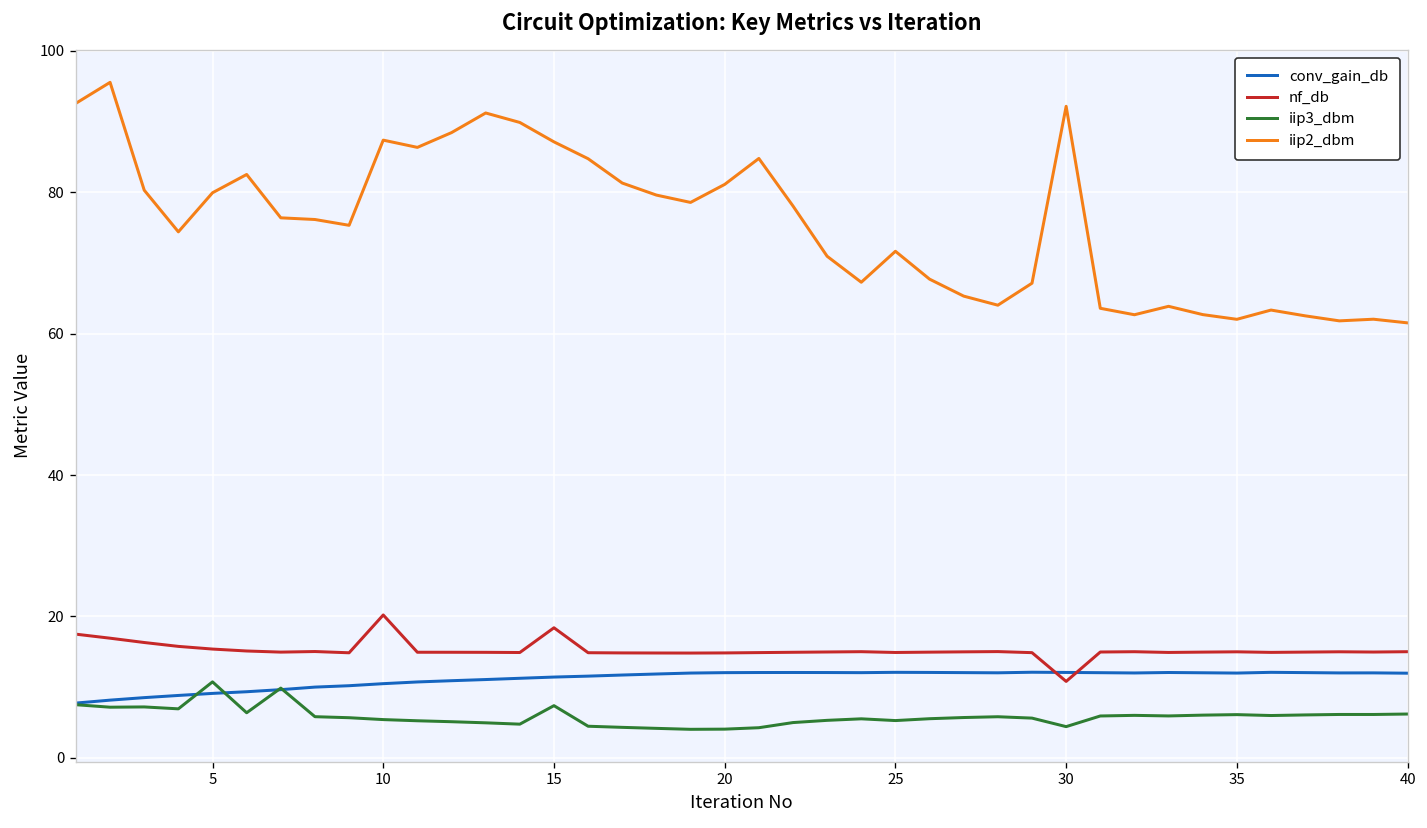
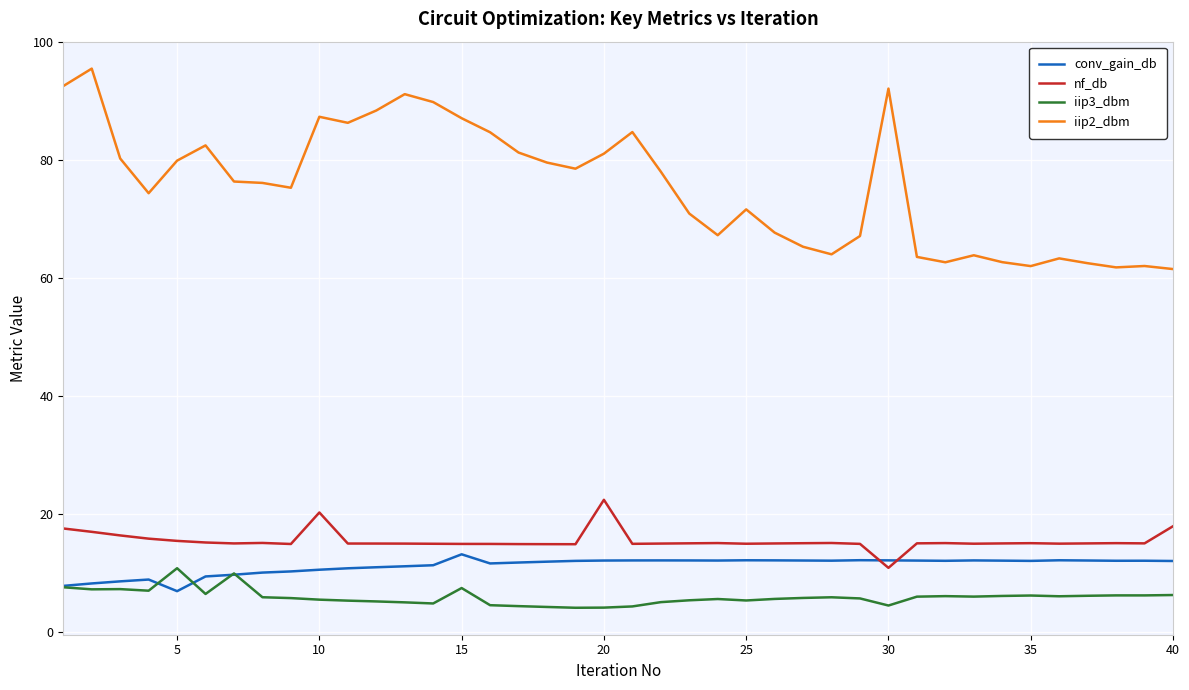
conv_gain_db, 5: 9 -> 7
conv_gain_db, 15: 11 -> 13
nf_db, 15: 18 -> 15
nf_db, 20: 15 -> 22
nf_db, 40: 15 -> 18
